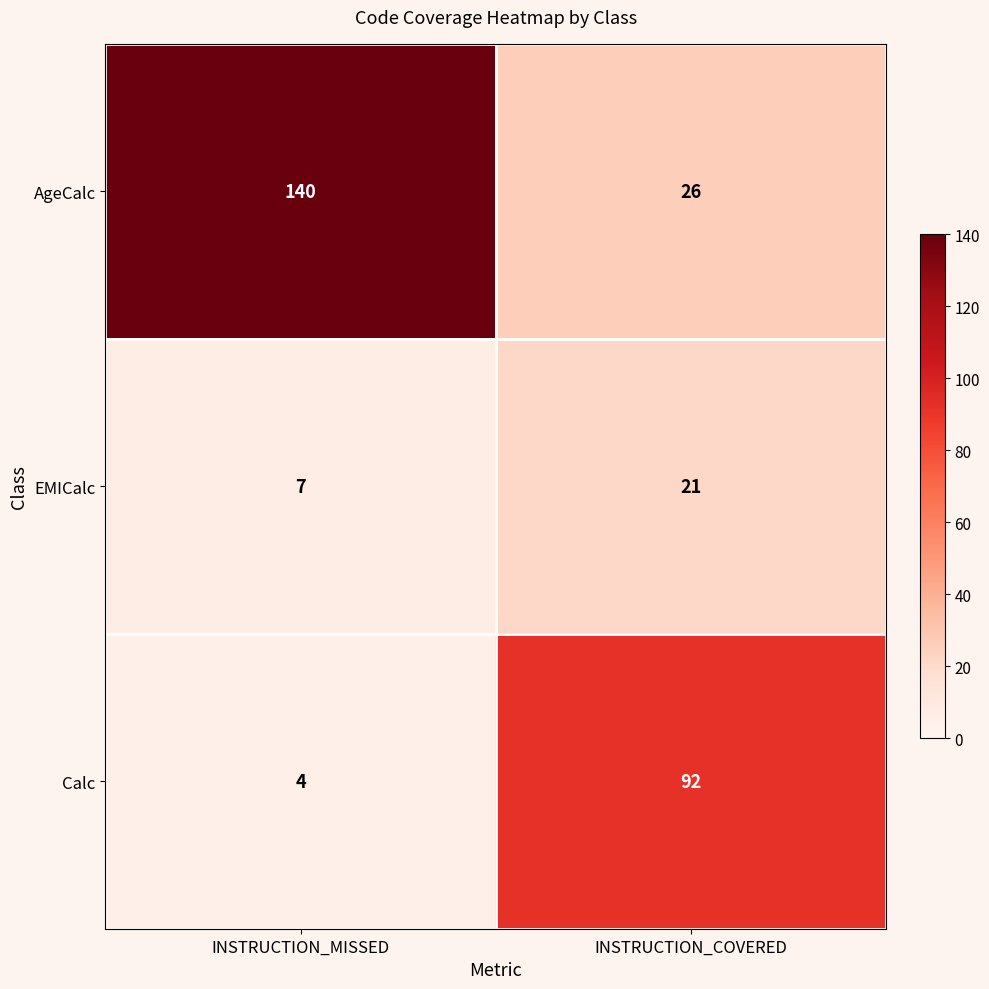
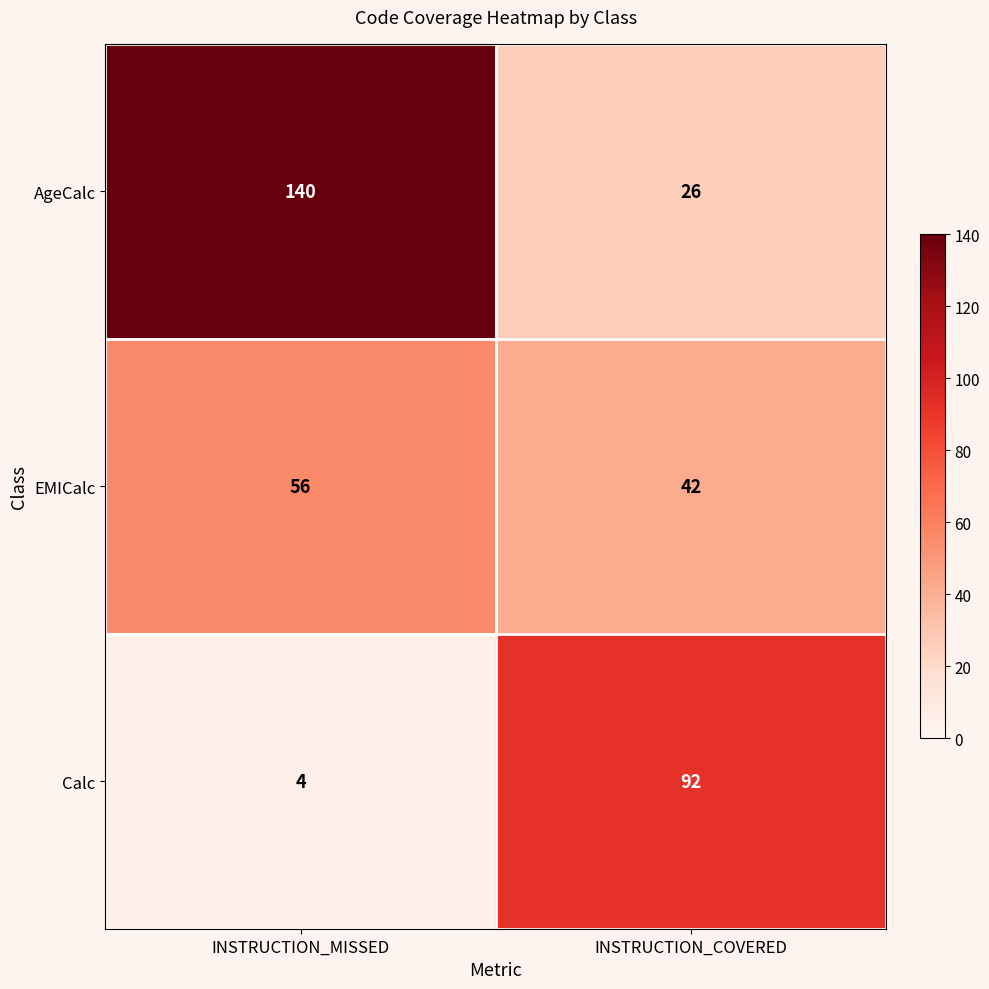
EMICalc, INSTRUCTION_MISSED: 7 -> 56
EMICalc, INSTRUCTION_COVERED: 21 -> 42
